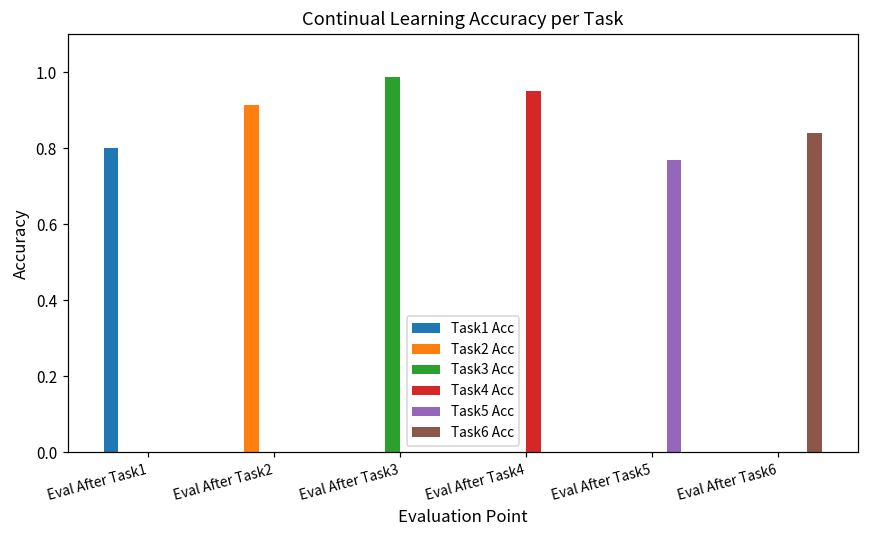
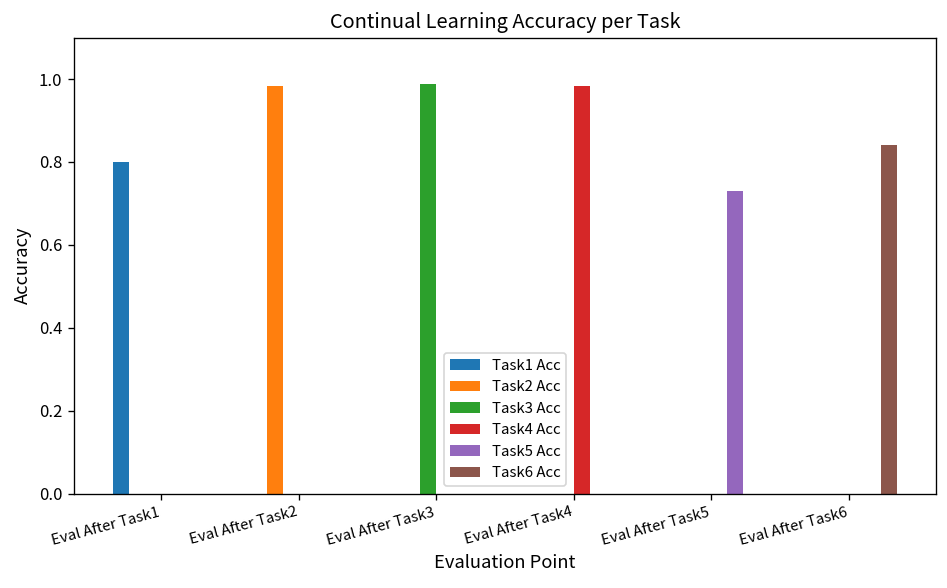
Task2 Acc, Eval After Task2: 0.91 -> 0.98
Task4 Acc, Eval After Task4: 0.95 -> 0.98
Task5 Acc, Eval After Task5: 0.77 -> 0.73
